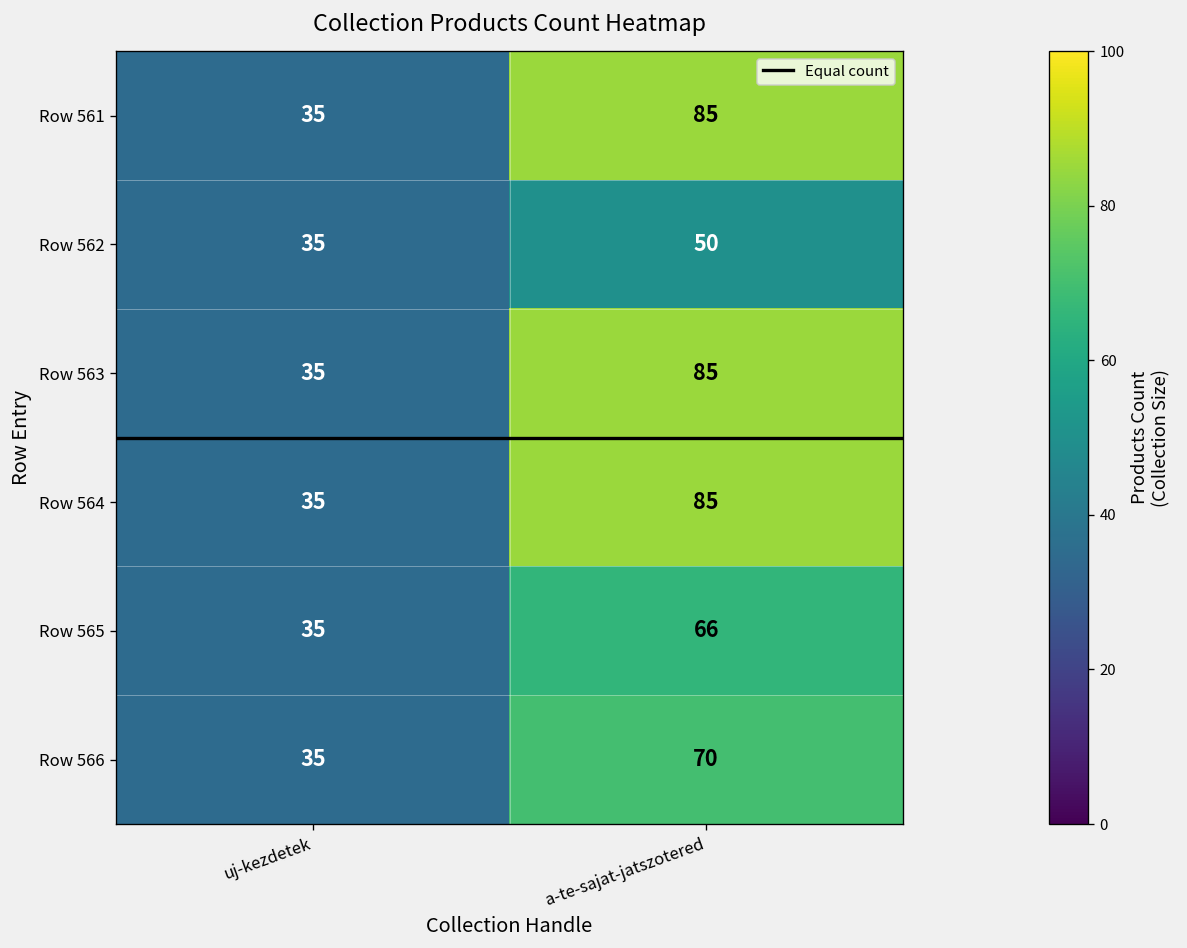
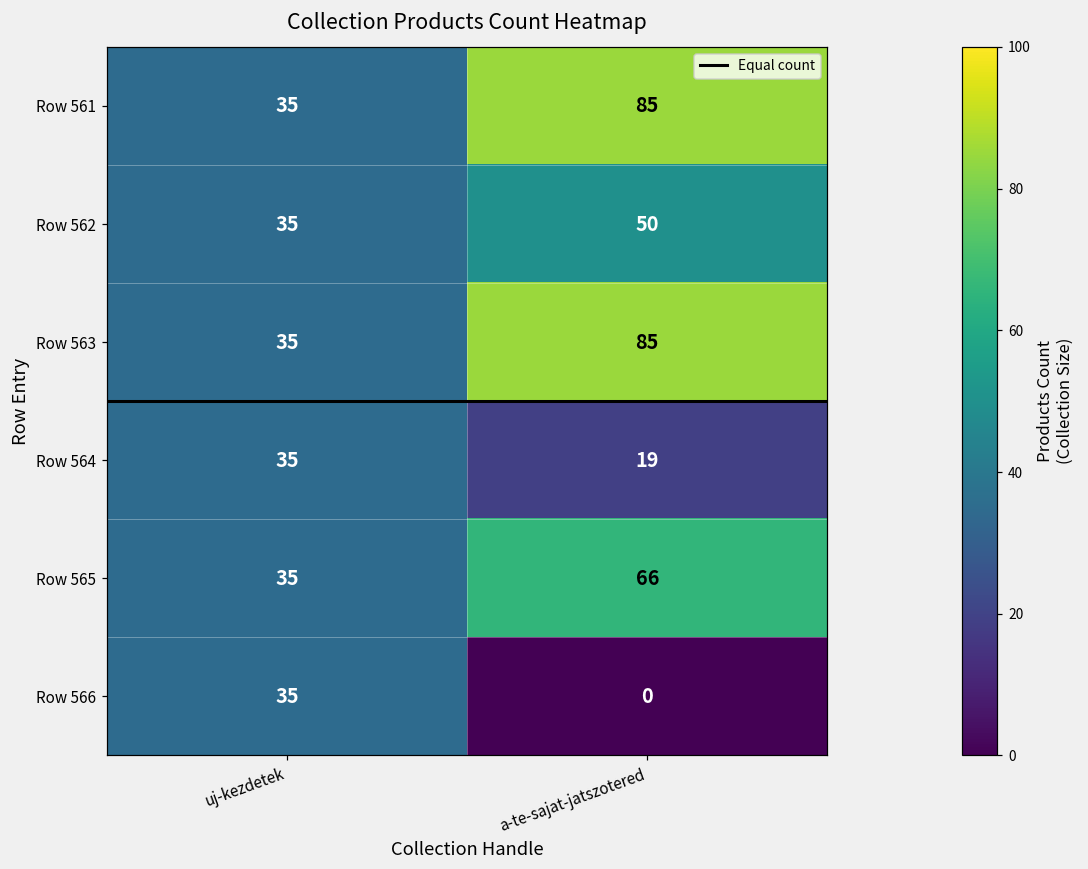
Row 564, a-te-sajat-jatszotered: 85 -> 19
Row 566, a-te-sajat-jatszotered: 70 -> 0
